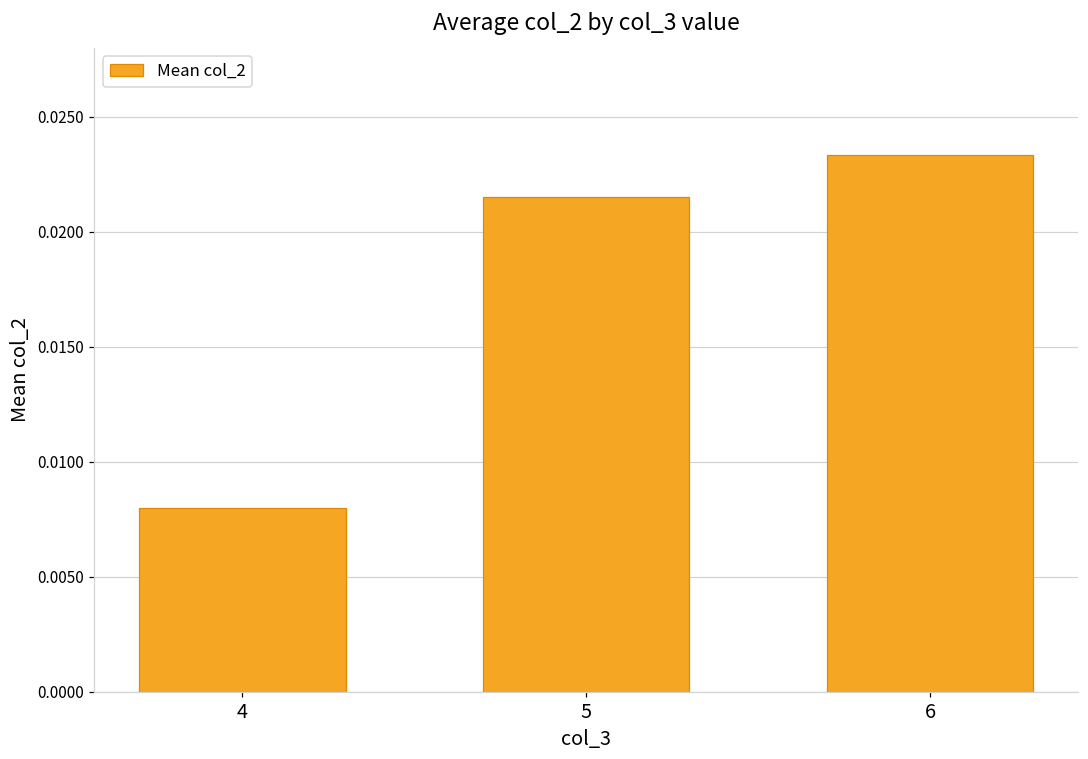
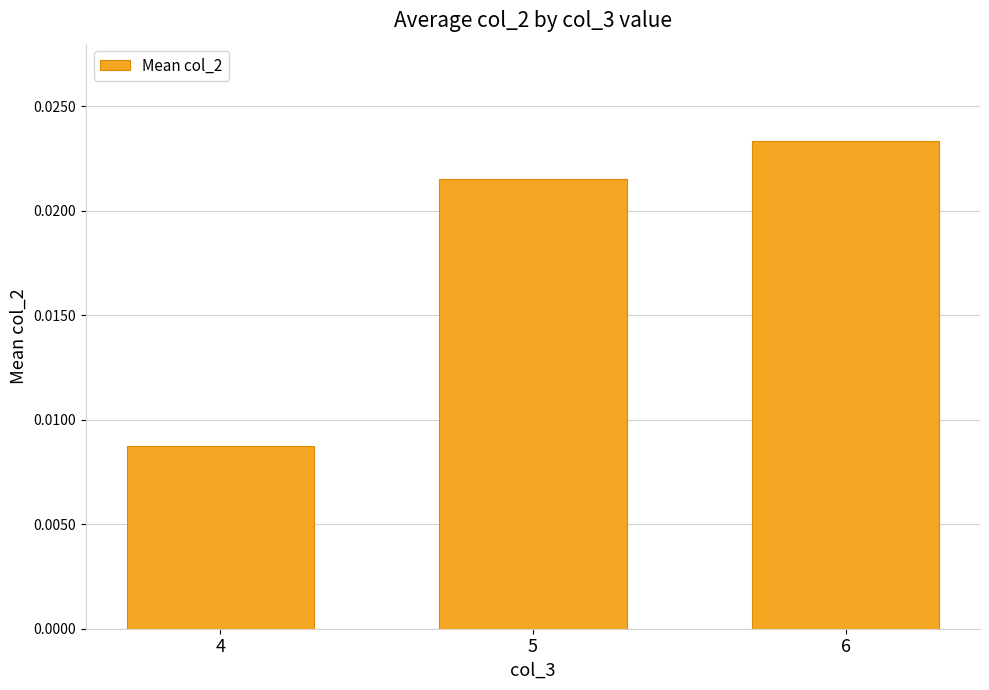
4: 0.0080 -> 0.0088
